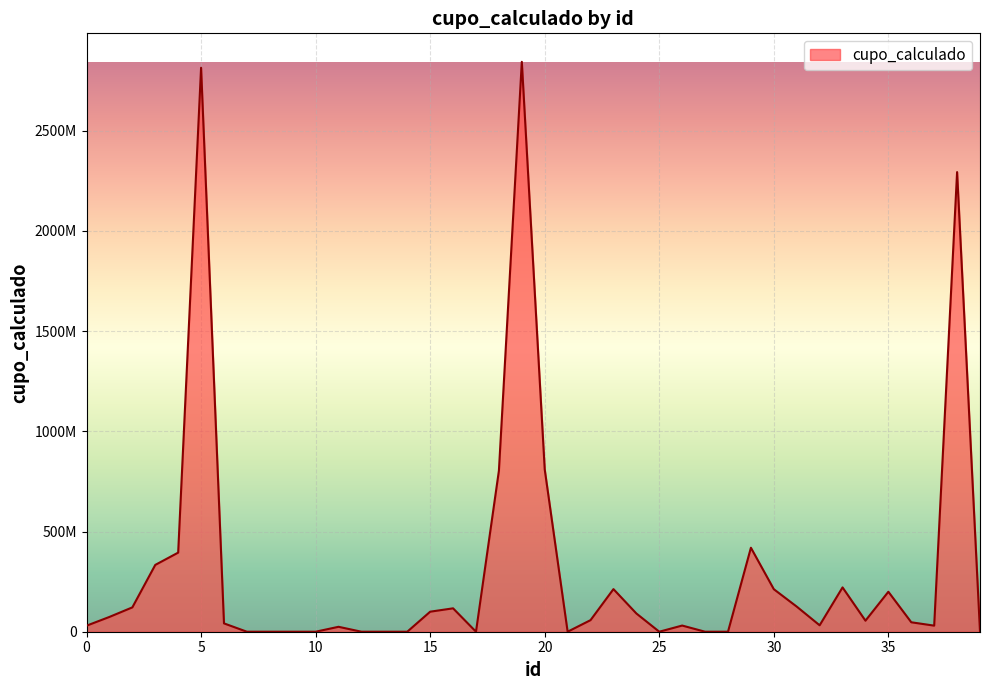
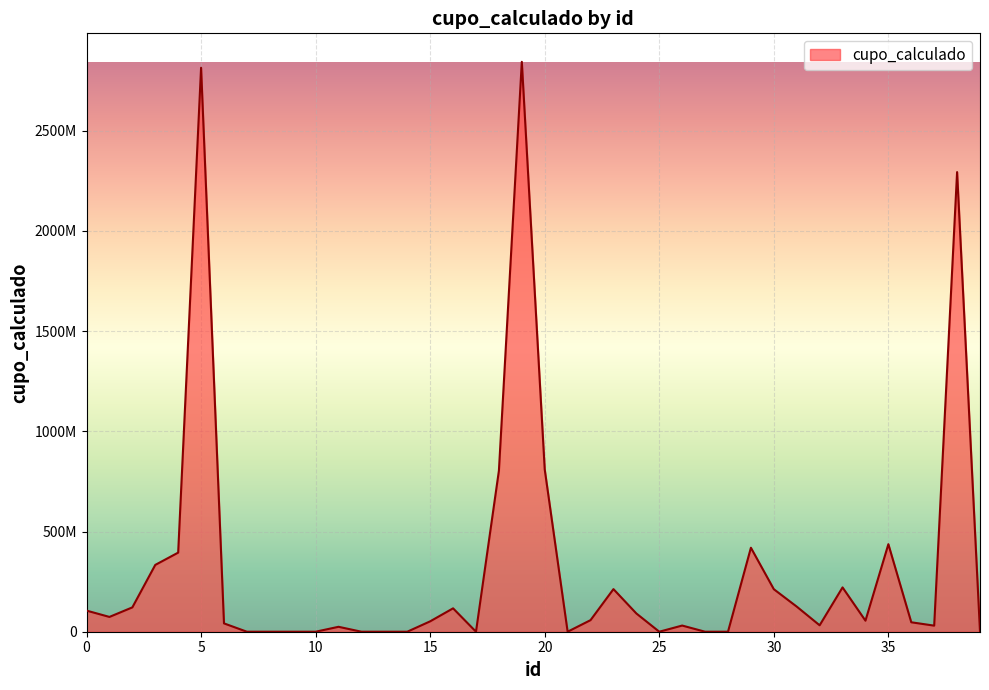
0: 30000000 -> 110000000
15: 100000000 -> 50000000
35: 200000000 -> 440000000
